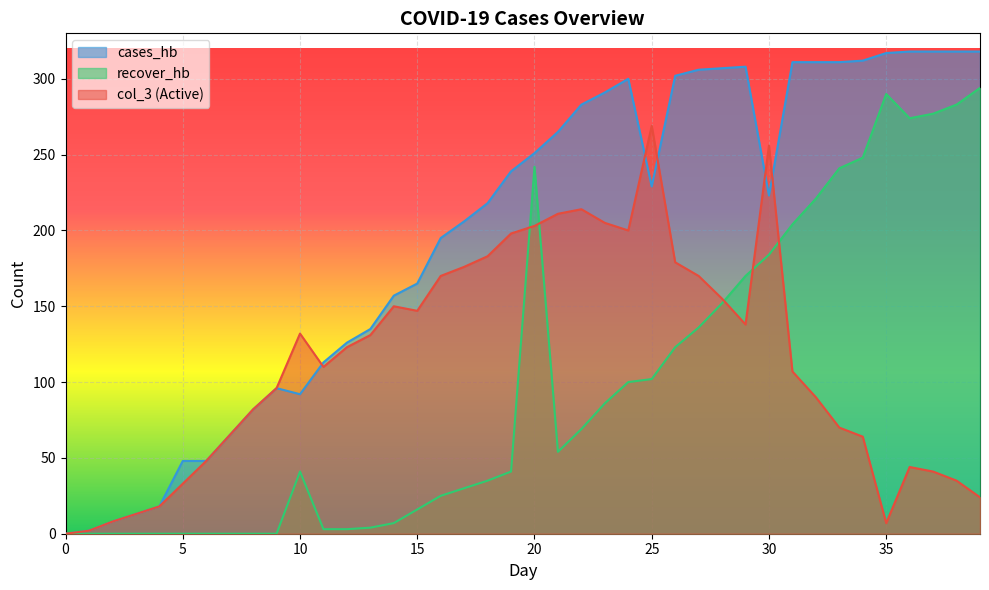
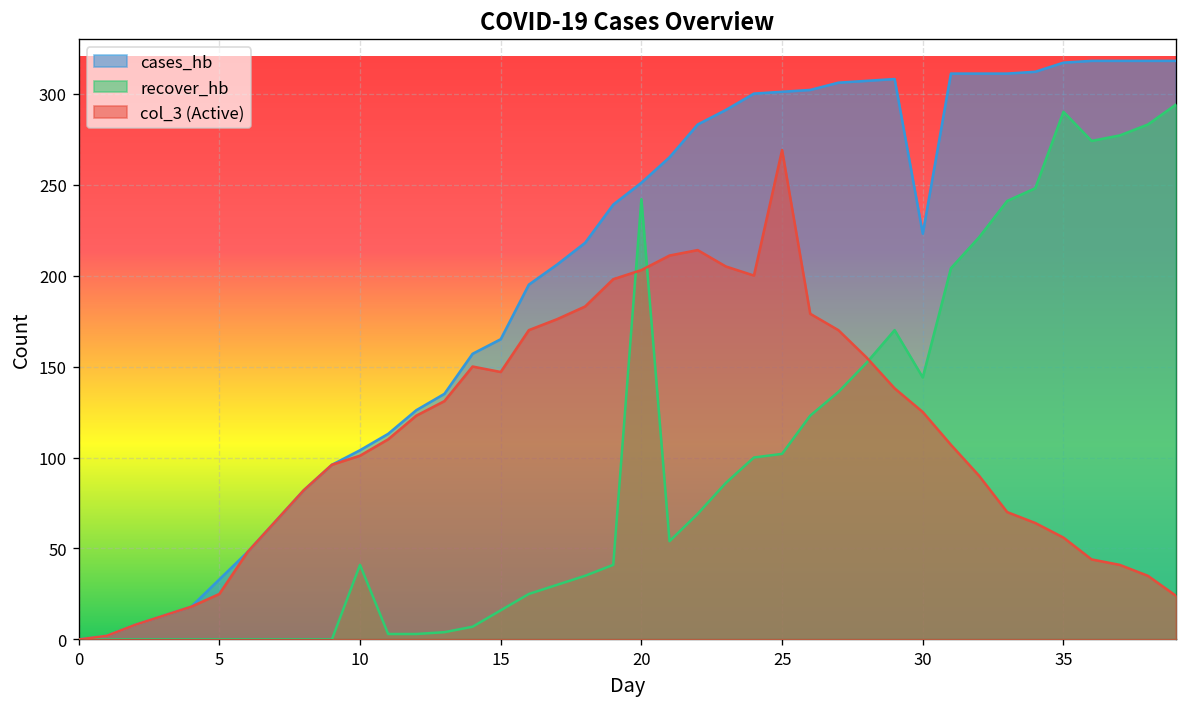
cases_hb, 5: 48 -> 33
col_3 (Active), 5: 33 -> 25
cases_hb, 10: 92 -> 104
col_3 (Active), 10: 132 -> 101
cases_hb, 25: 229 -> 301
recover_hb, 30: 184 -> 144
col_3 (Active), 30: 256 -> 125
col_3 (Active), 35: 7 -> 56
